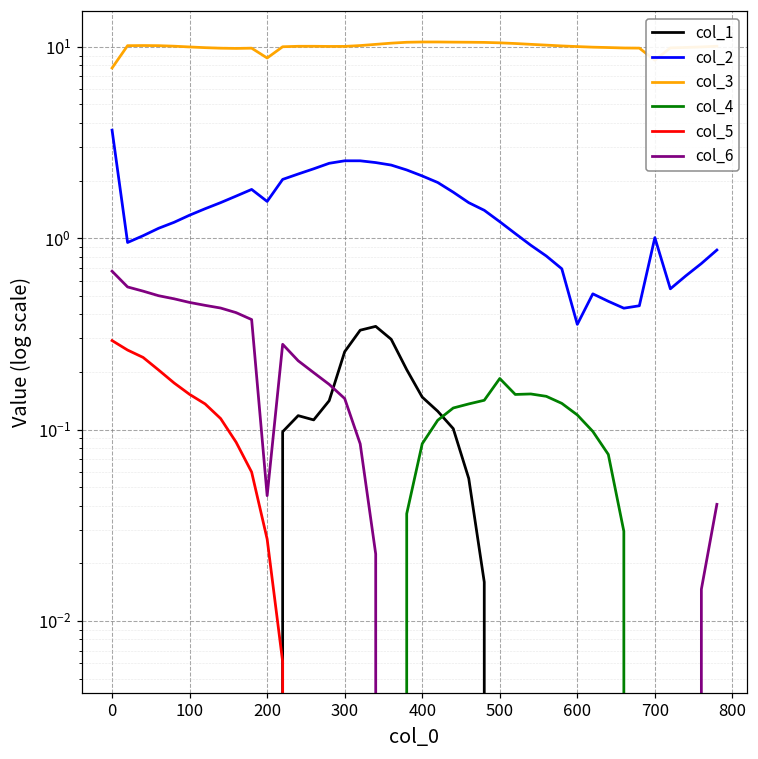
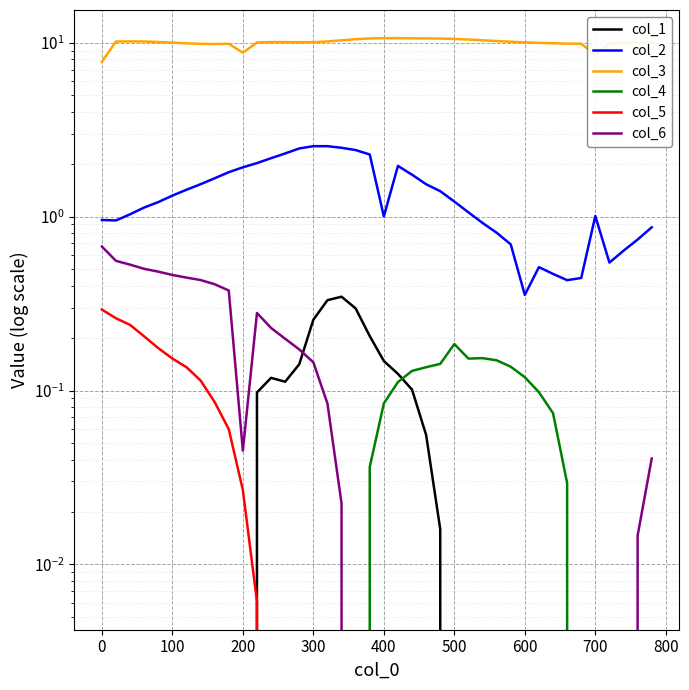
col_2, 0: 3.7 -> 1.0
col_2, 200: 1.6 -> 1.9
col_2, 400: 2.1 -> 1.0
